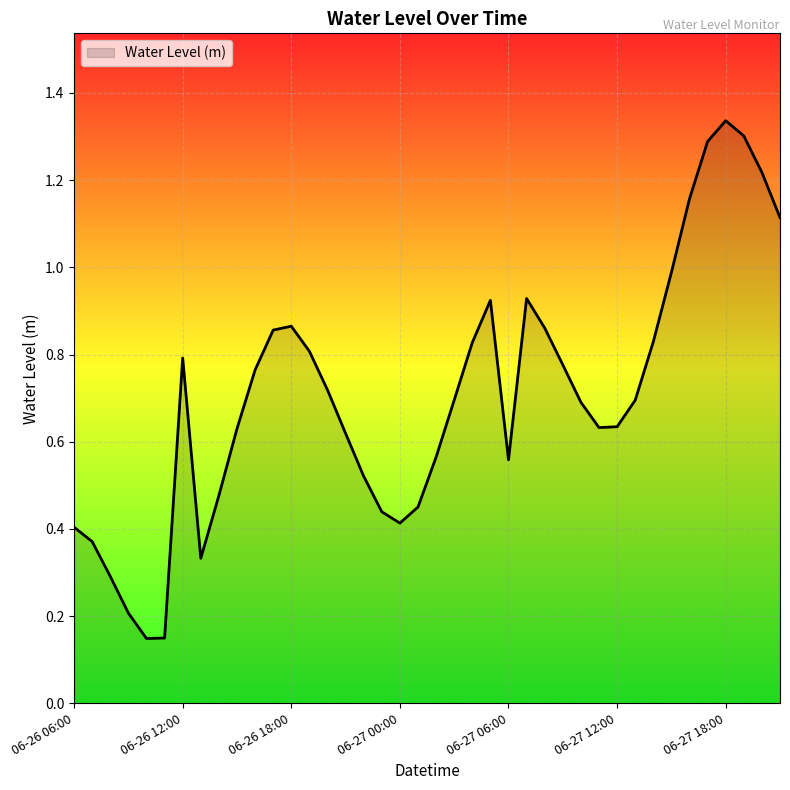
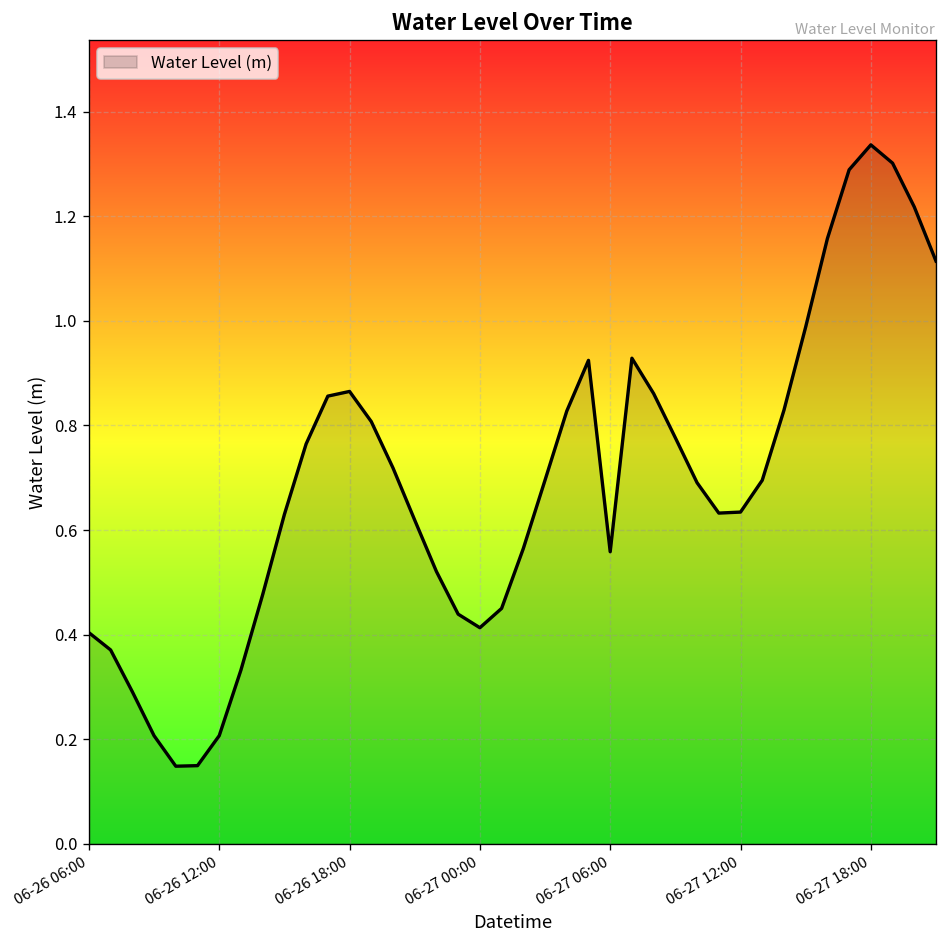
06-26 12:00: 0.79 -> 0.21
